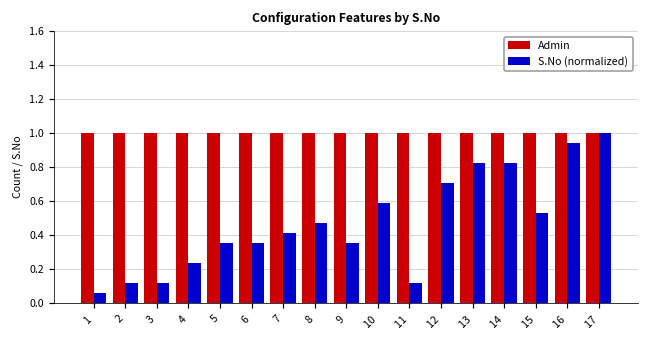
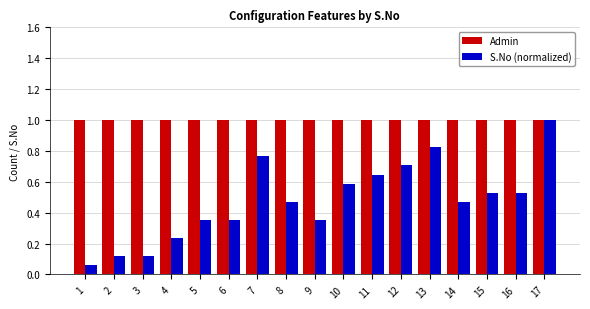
S.No (normalized), 7: 0.41 -> 0.76
S.No (normalized), 11: 0.12 -> 0.65
S.No (normalized), 14: 0.82 -> 0.47
S.No (normalized), 16: 0.94 -> 0.53
